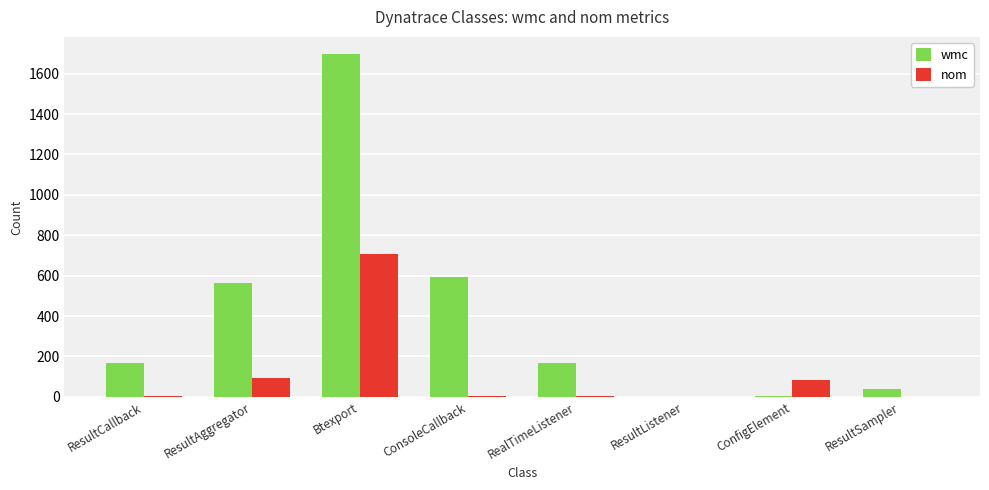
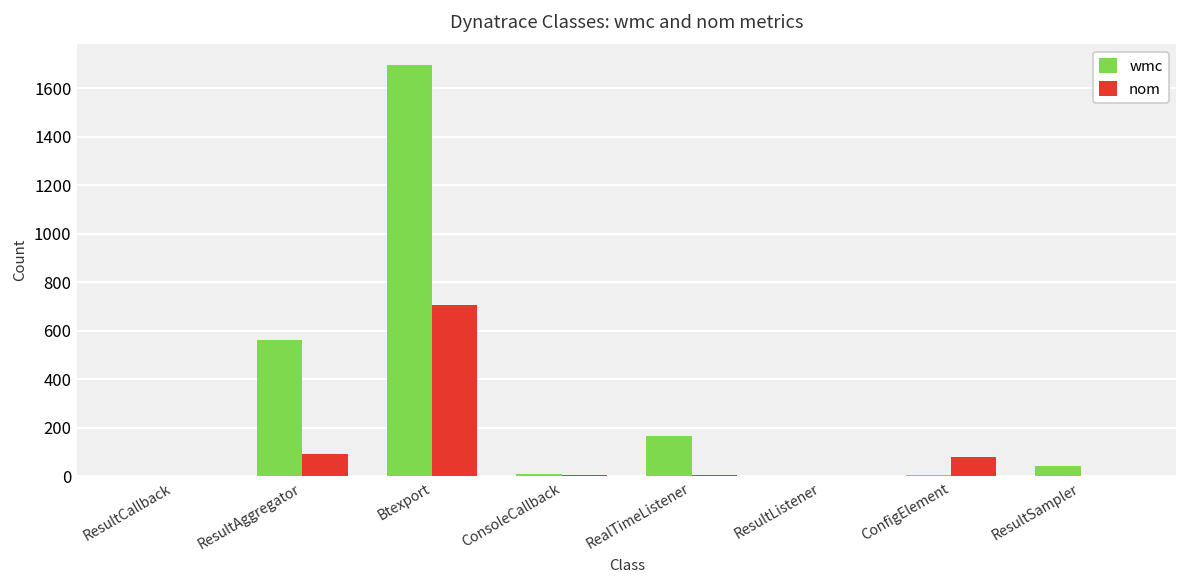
wmc, ResultCallback: 170 -> 0
wmc, ConsoleCallback: 590 -> 10
